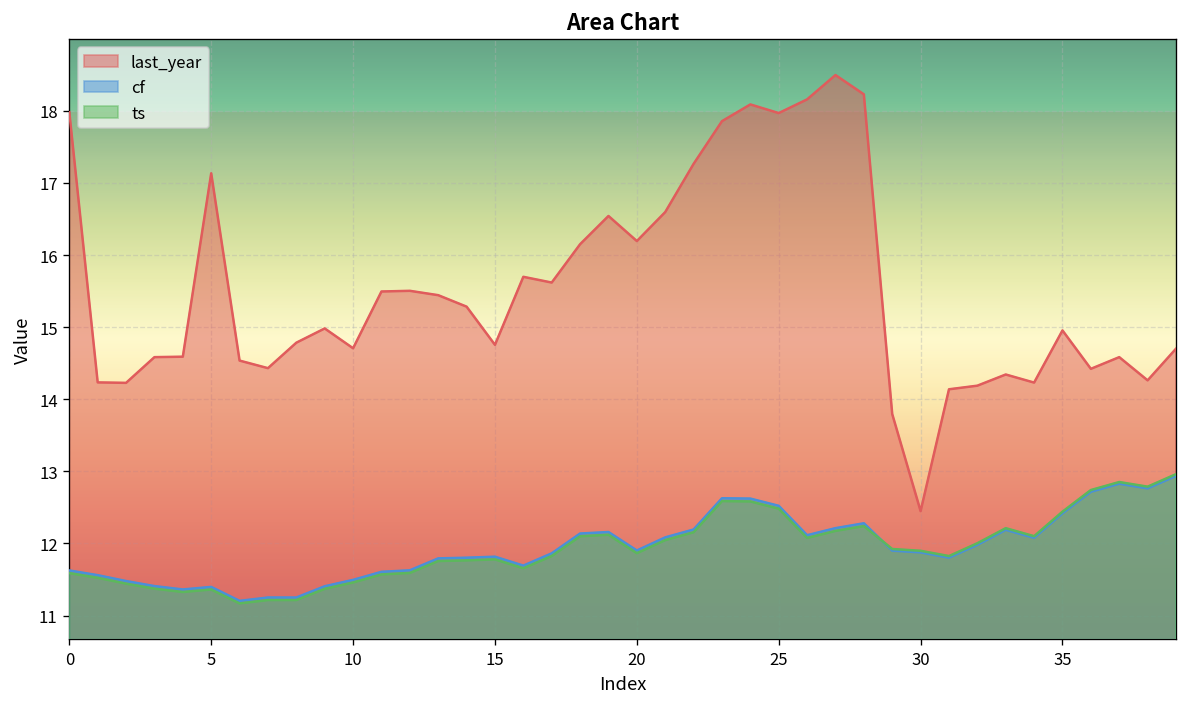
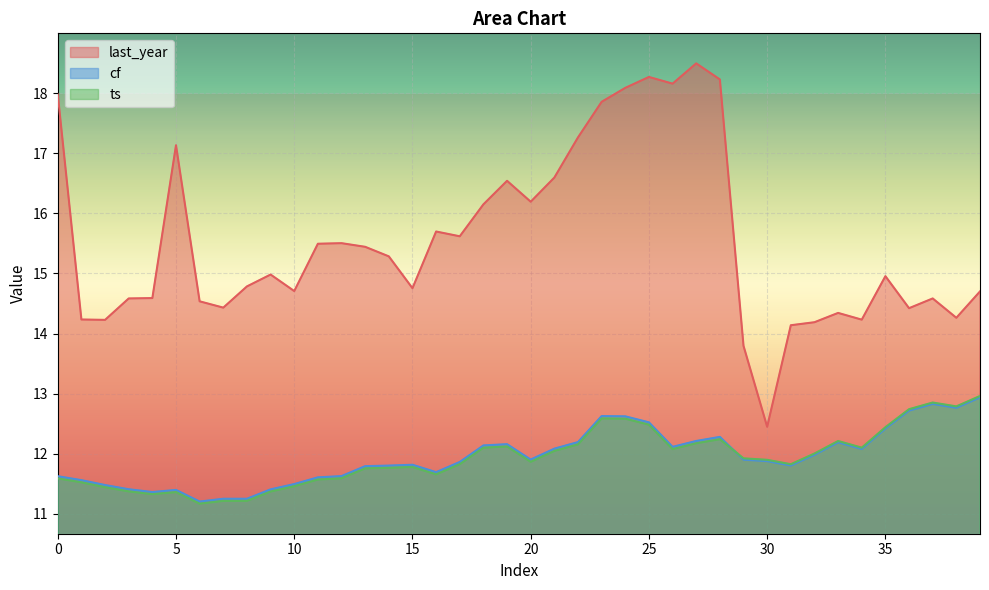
last_year, 25: 18.0 -> 18.3
